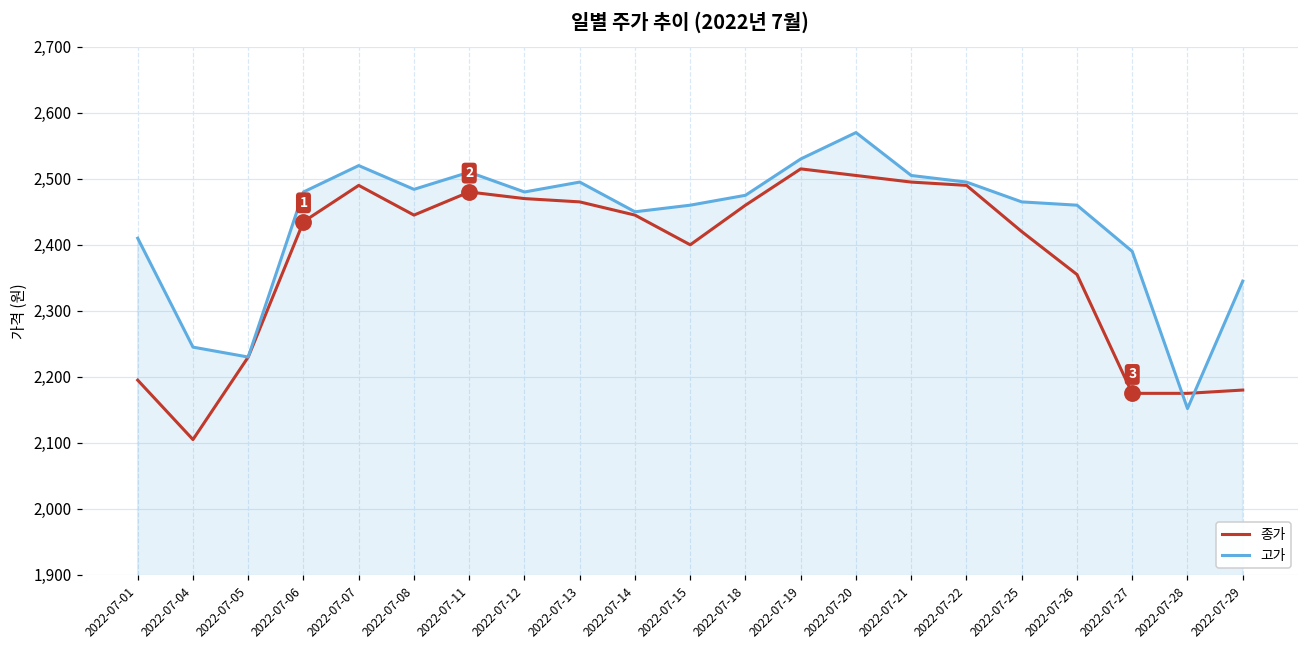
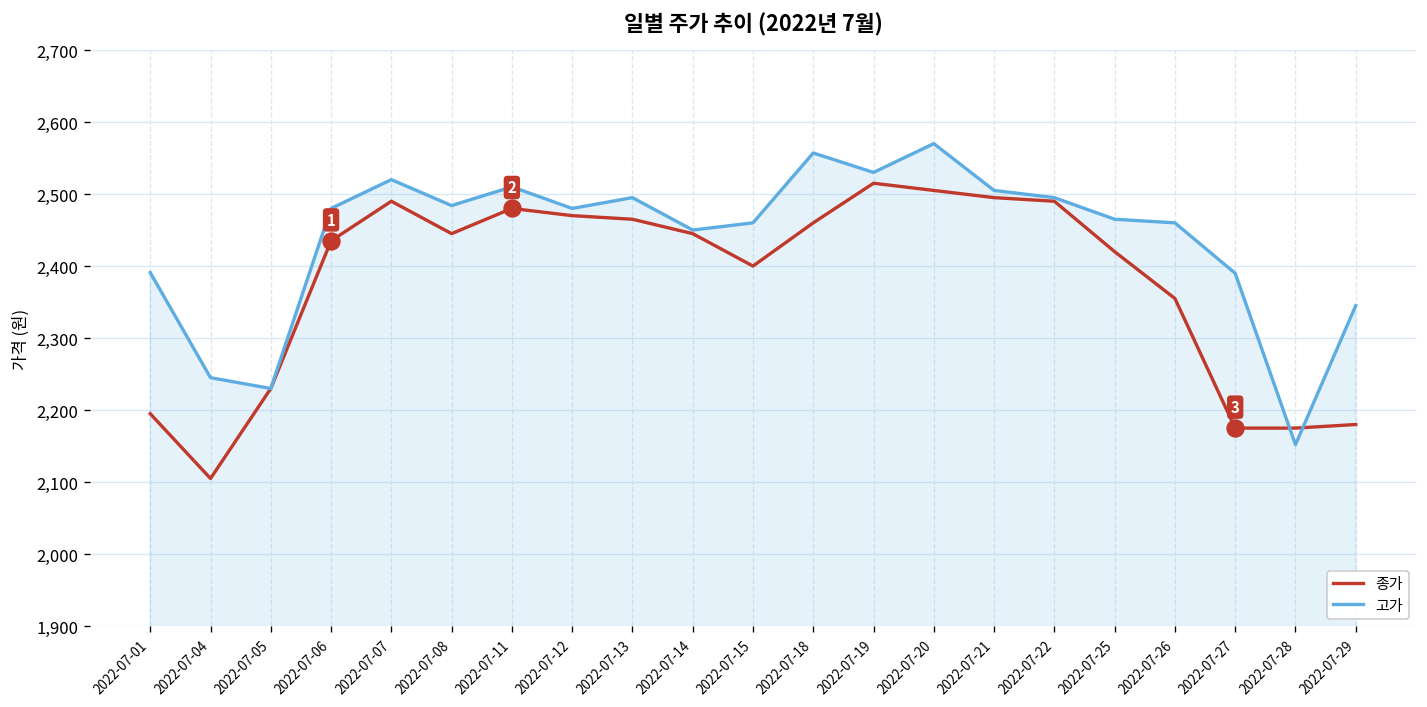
고가, 2022-07-01: 2,410 -> 2,390
고가, 2022-07-18: 2,480 -> 2,560
